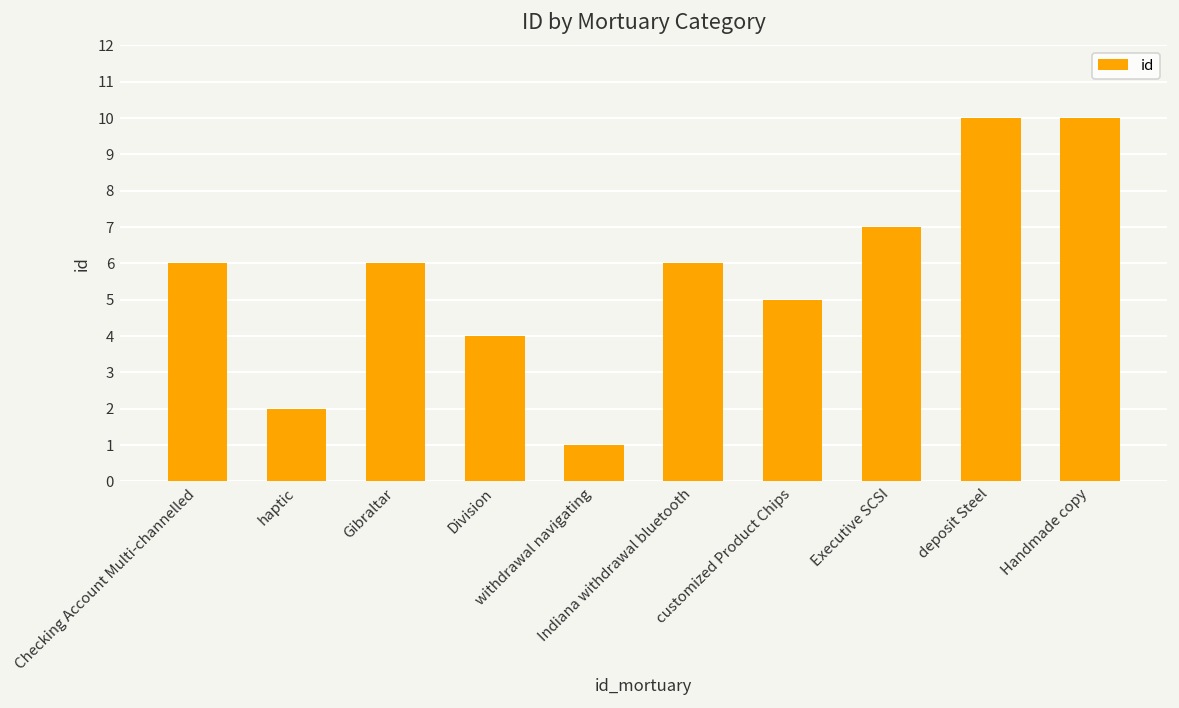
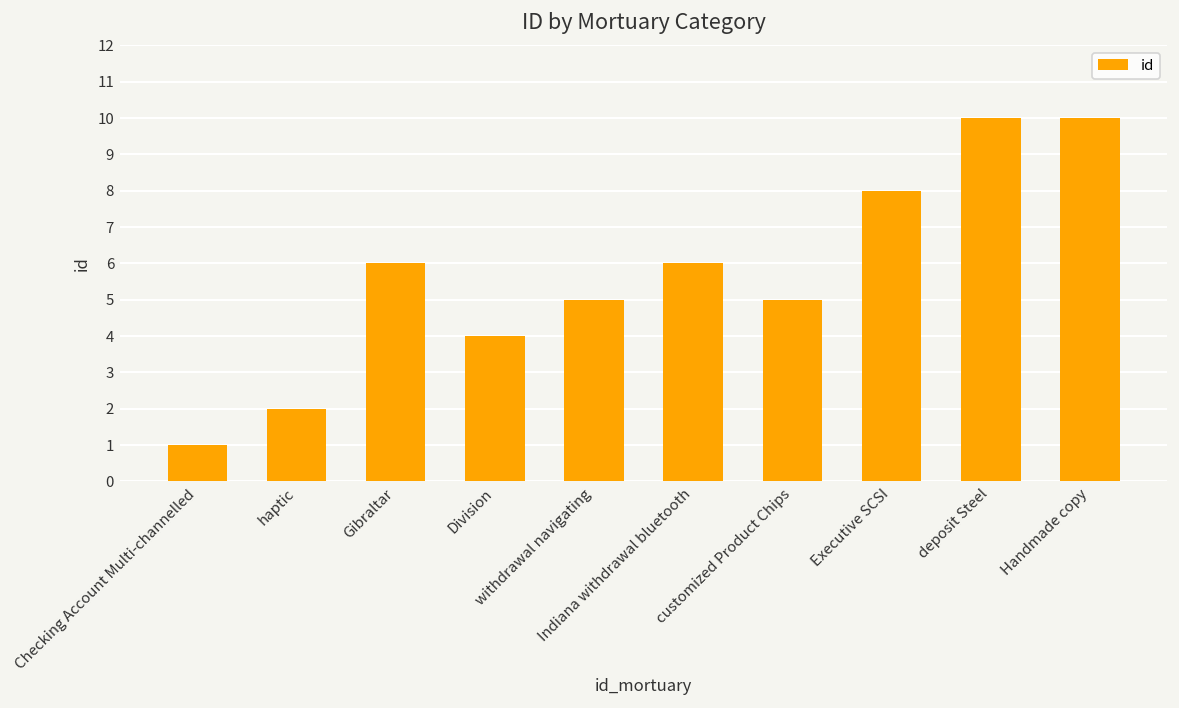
Checking Account Multi-channelled: 6 -> 1
withdrawal navigating: 1 -> 5
Executive SCSI: 7 -> 8
